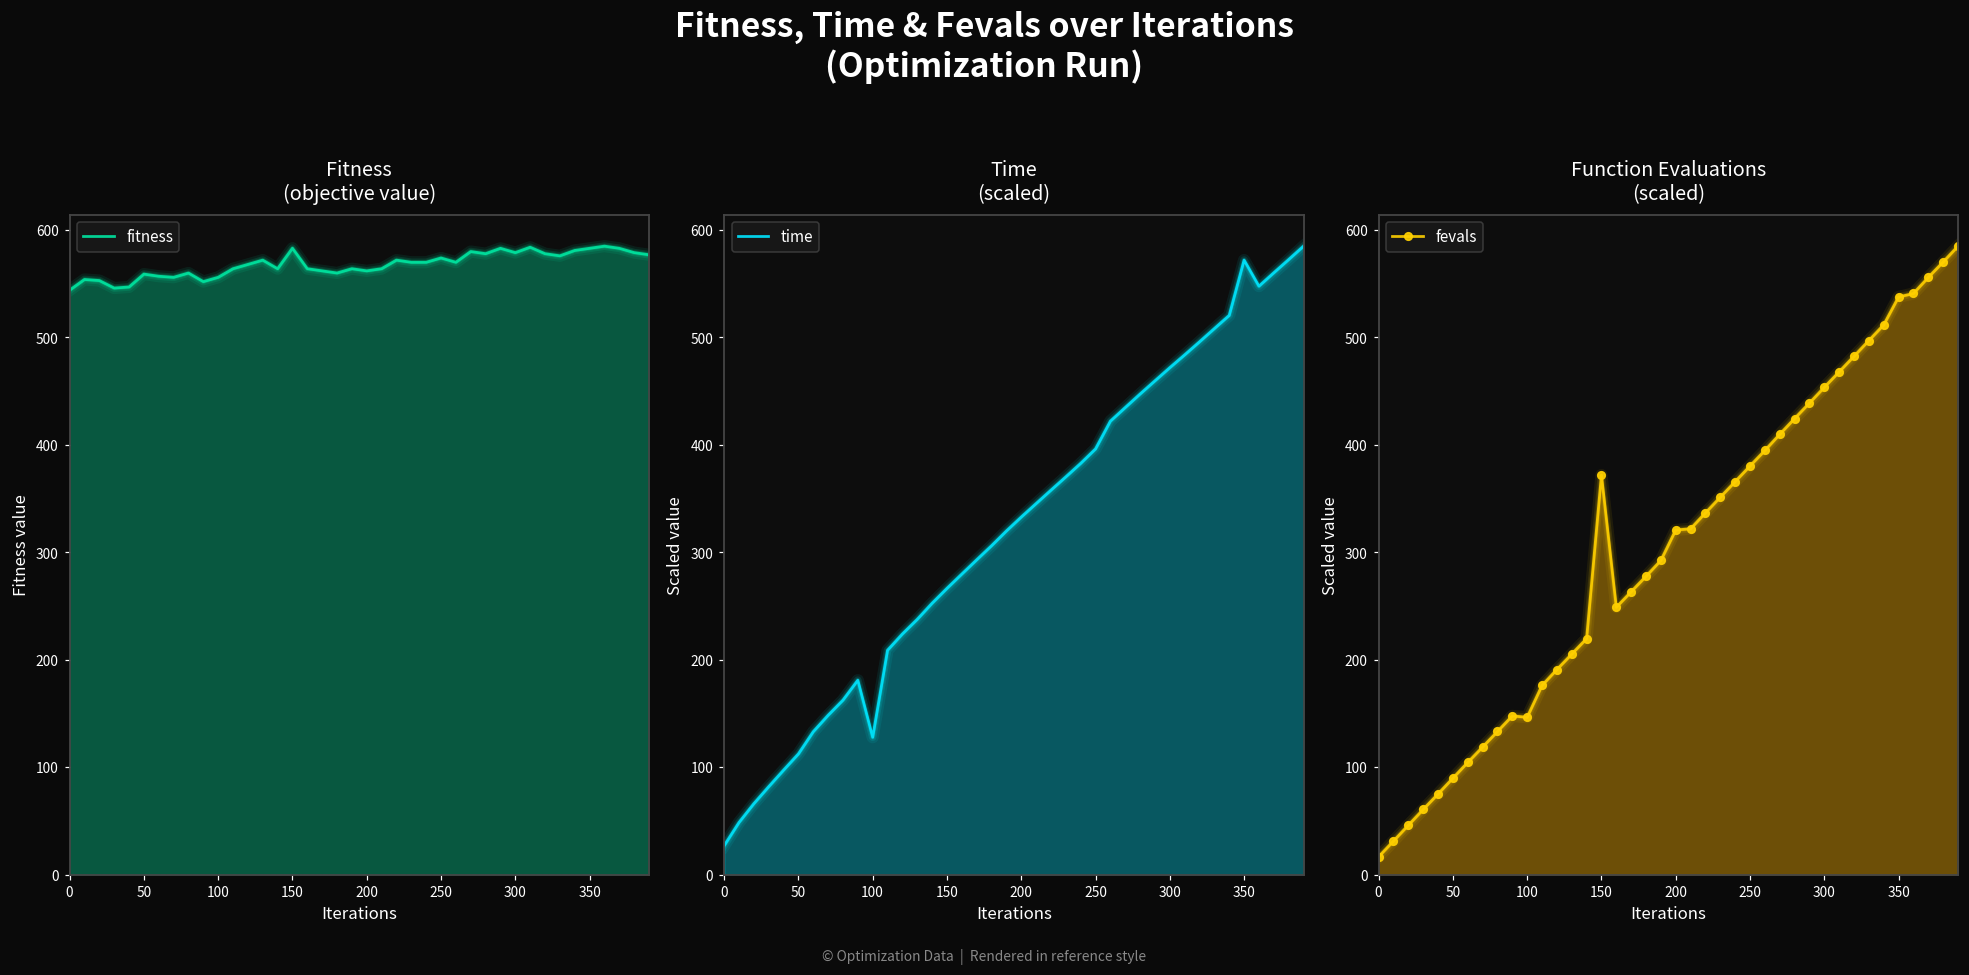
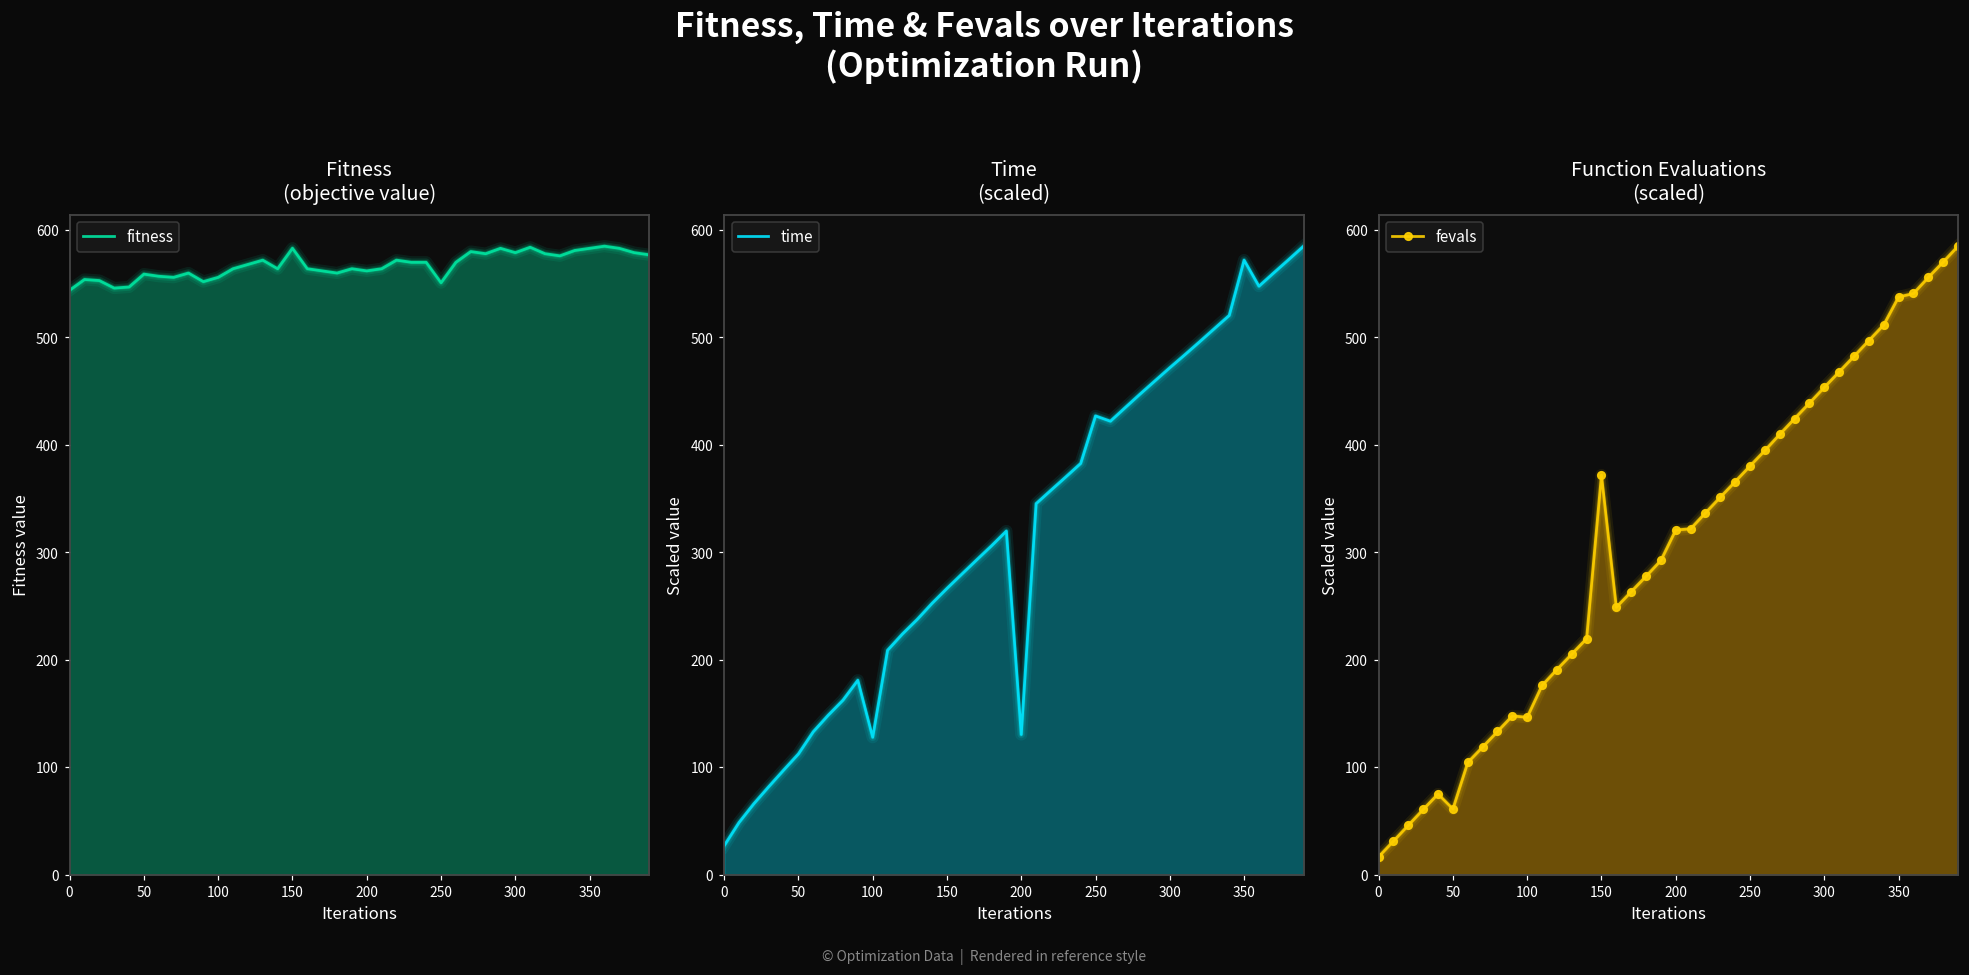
Fitness (objective value), 250: 570 -> 550
Time (scaled), 200: 330 -> 130
Time (scaled), 250: 400 -> 430
Function Evaluations (scaled), 50: 90 -> 60
